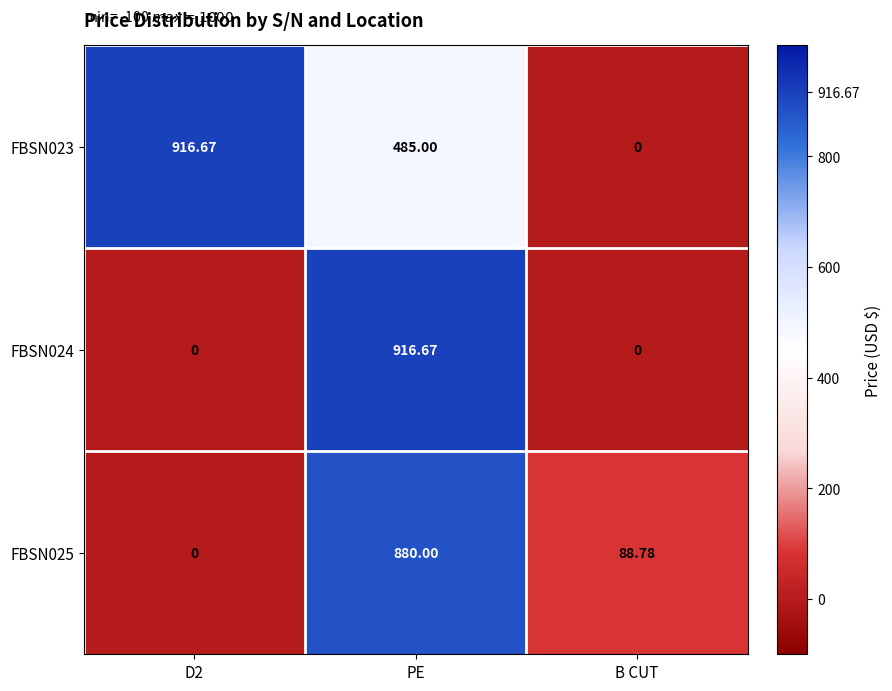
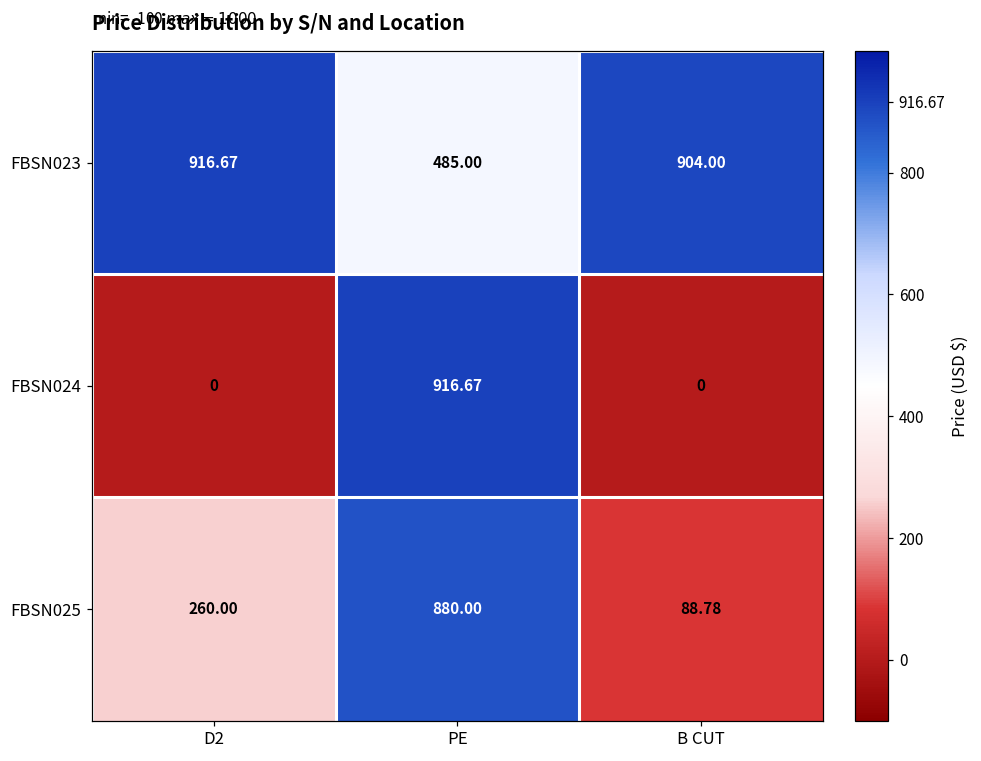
FBSN023, B CUT: 0 -> 904.00
FBSN025, D2: 0 -> 260.00
